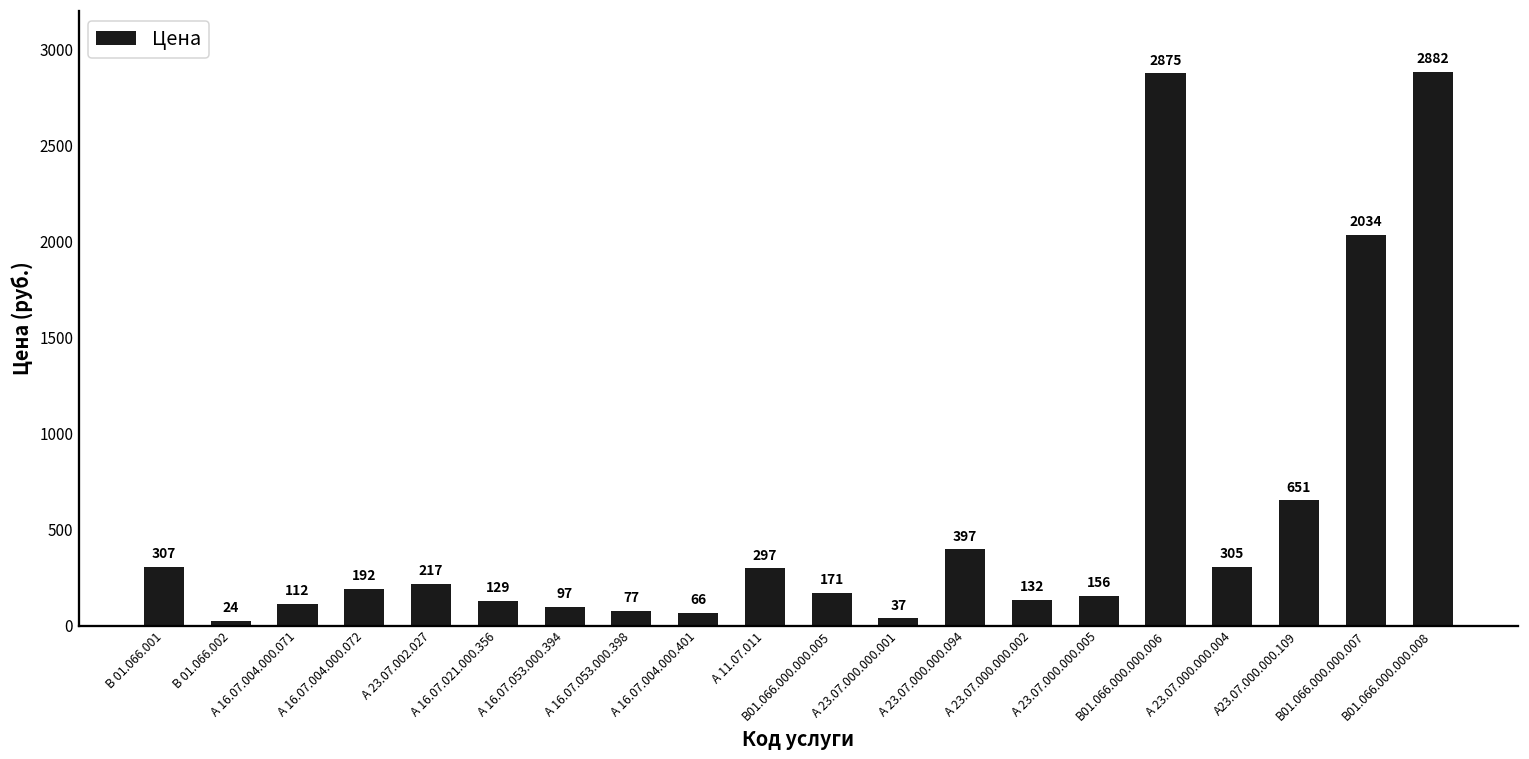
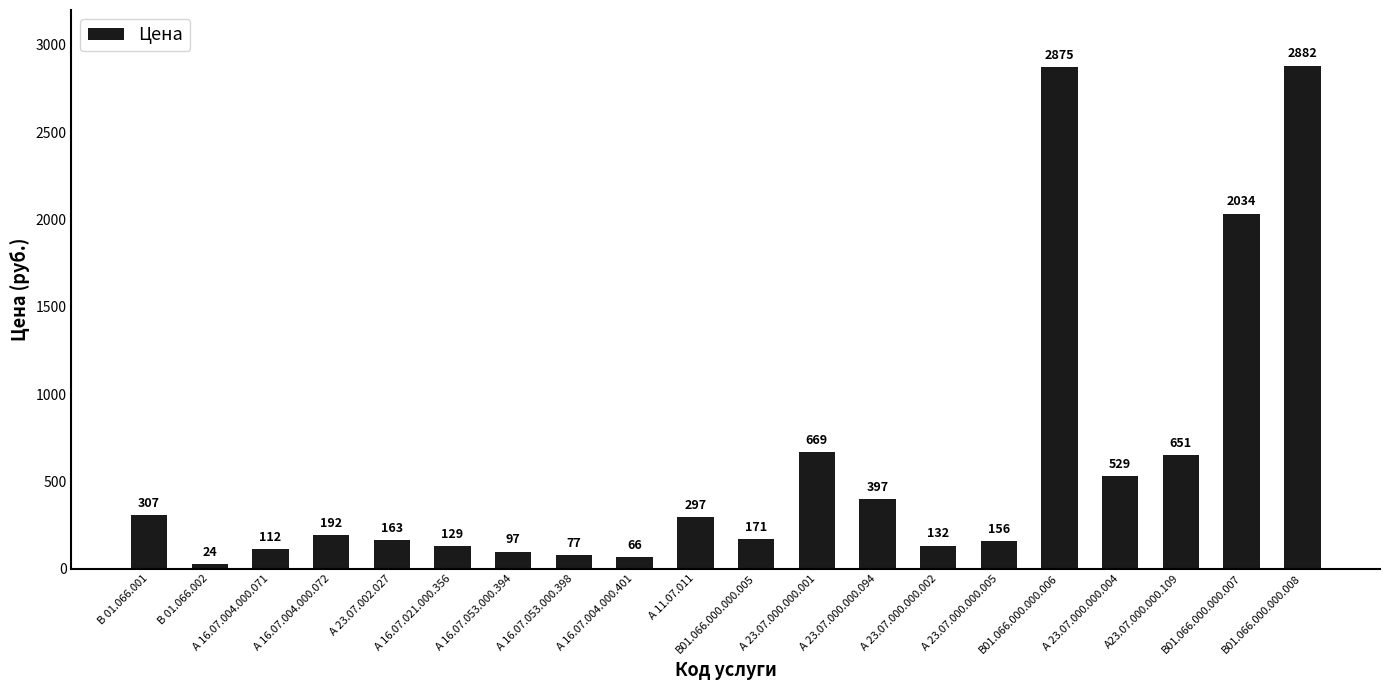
А 23.07.002.027: 217 -> 163
А 23.07.000.000.001: 37 -> 669
А 23.07.000.000.004: 305 -> 529
